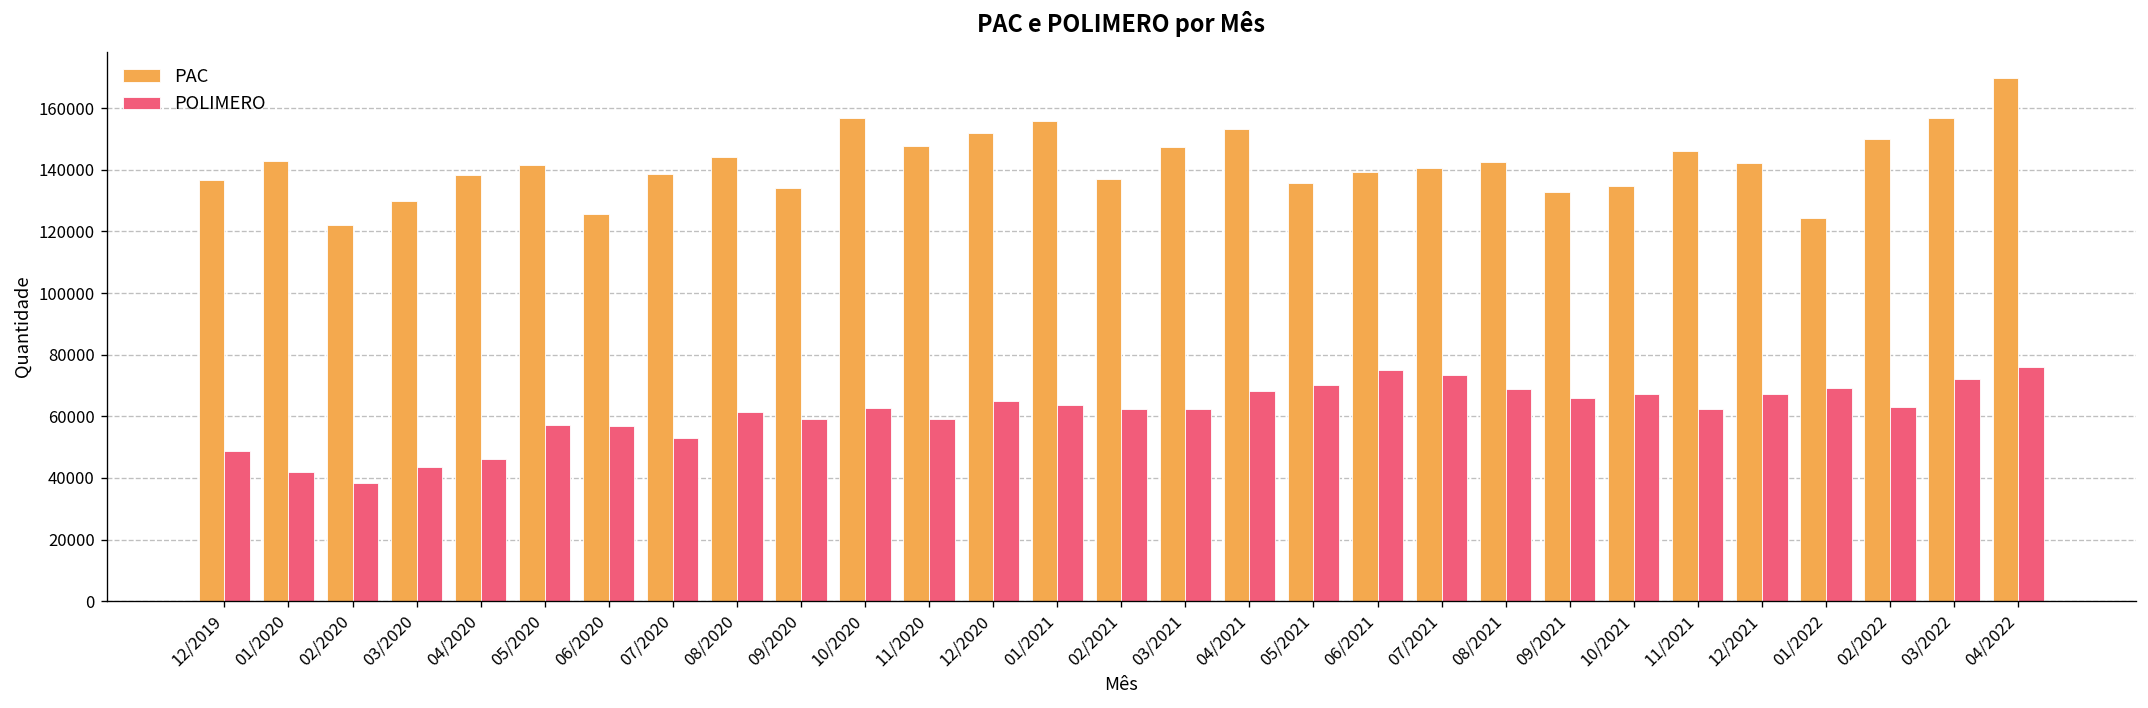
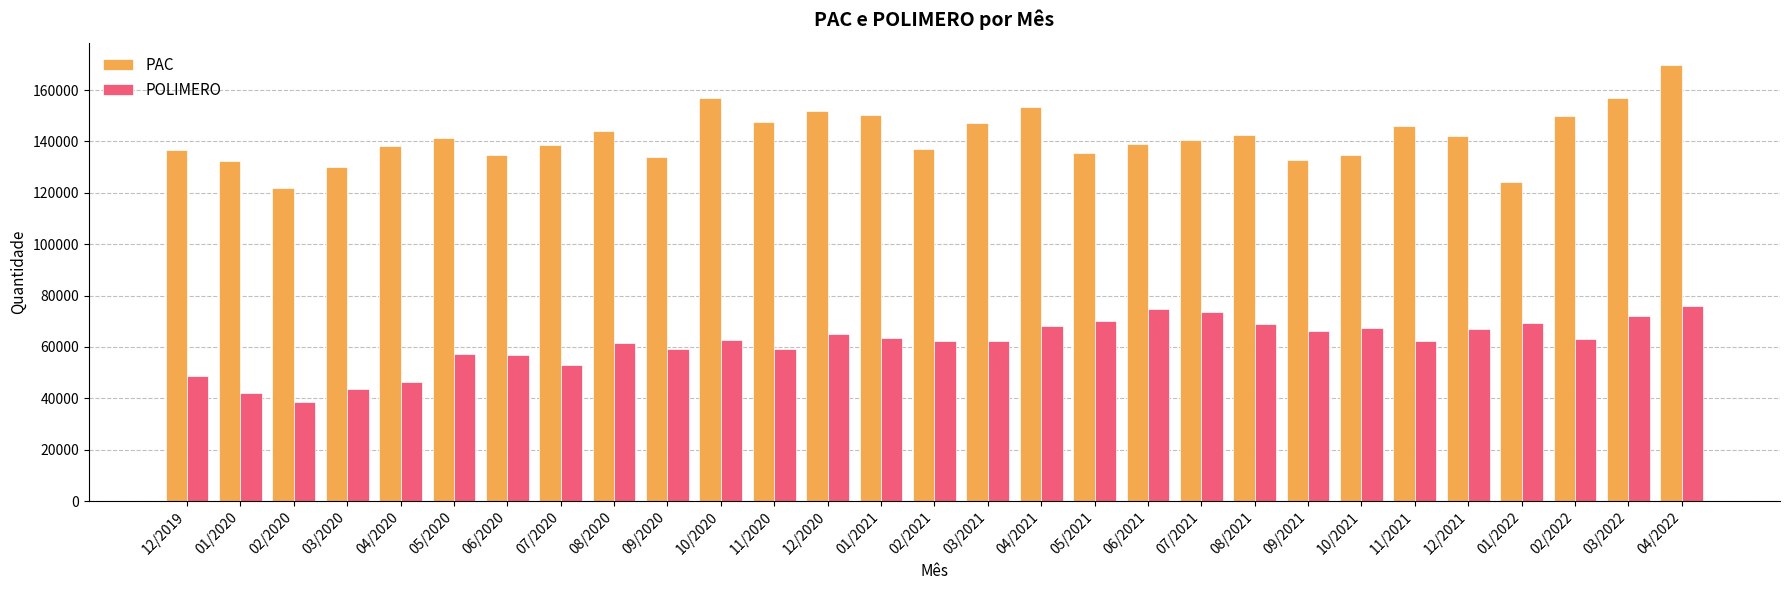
PAC, 01/2020: 143000 -> 133000
PAC, 06/2020: 126000 -> 135000
PAC, 01/2021: 156000 -> 150000
